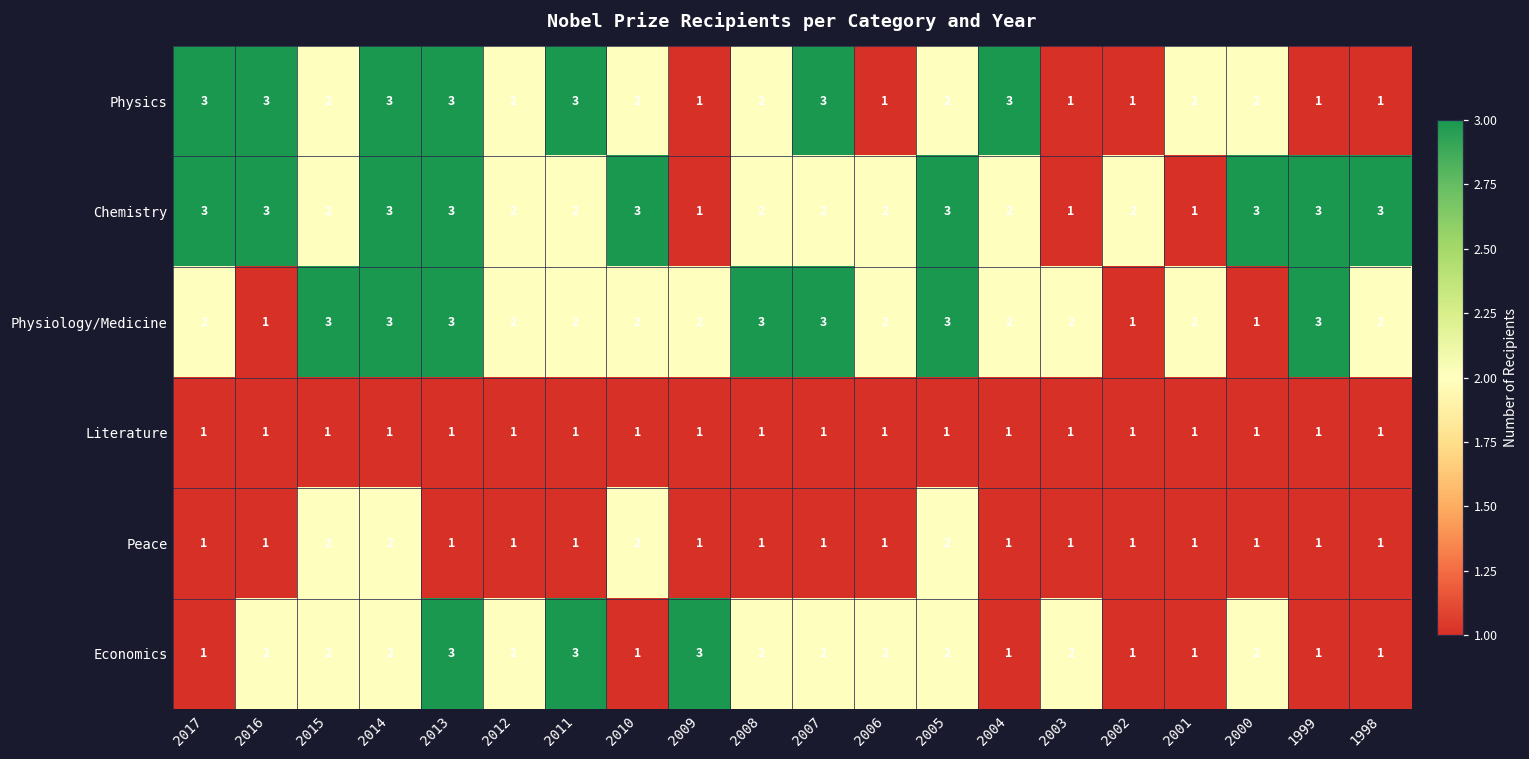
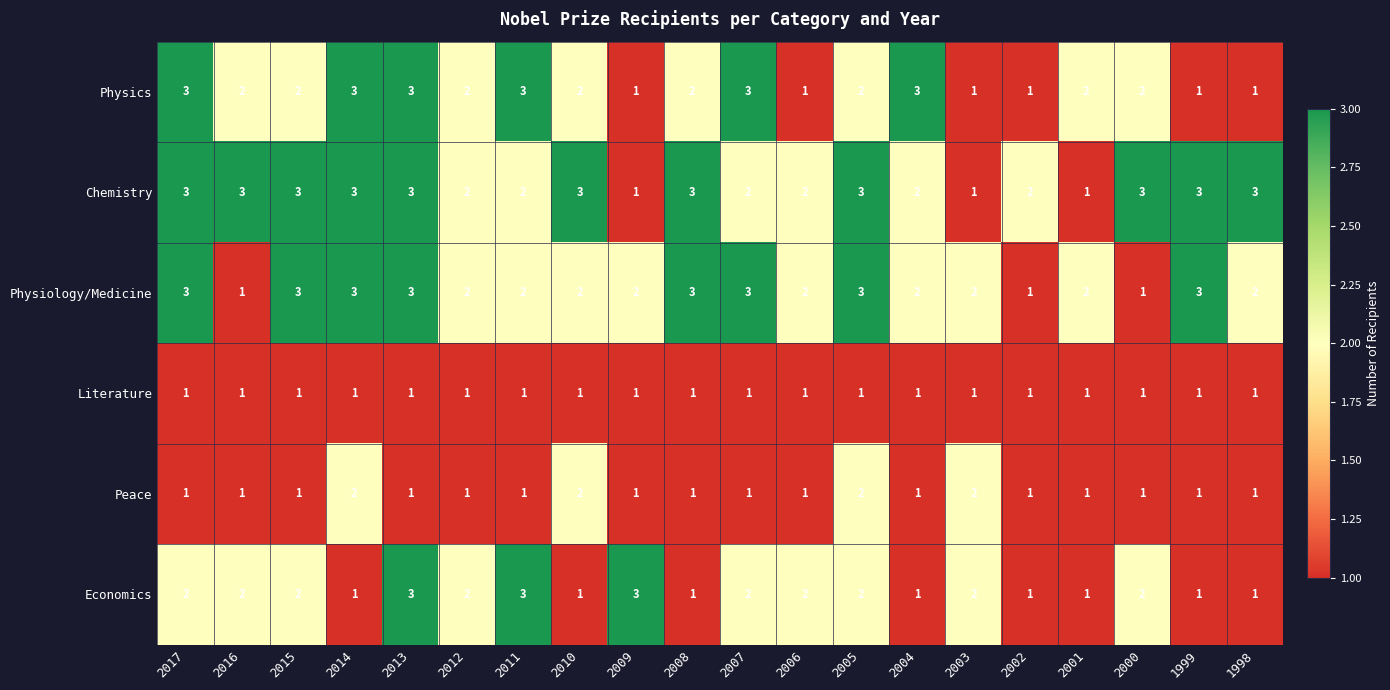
Physics, 2016: 3 -> 2
Chemistry, 2015: 2 -> 3
Chemistry, 2008: 2 -> 3
Physiology/Medicine, 2017: 2 -> 3
Peace, 2015: 2 -> 1
Peace, 2003: 1 -> 2
Economics, 2017: 1 -> 2
Economics, 2014: 2 -> 1
Economics, 2008: 2 -> 1
